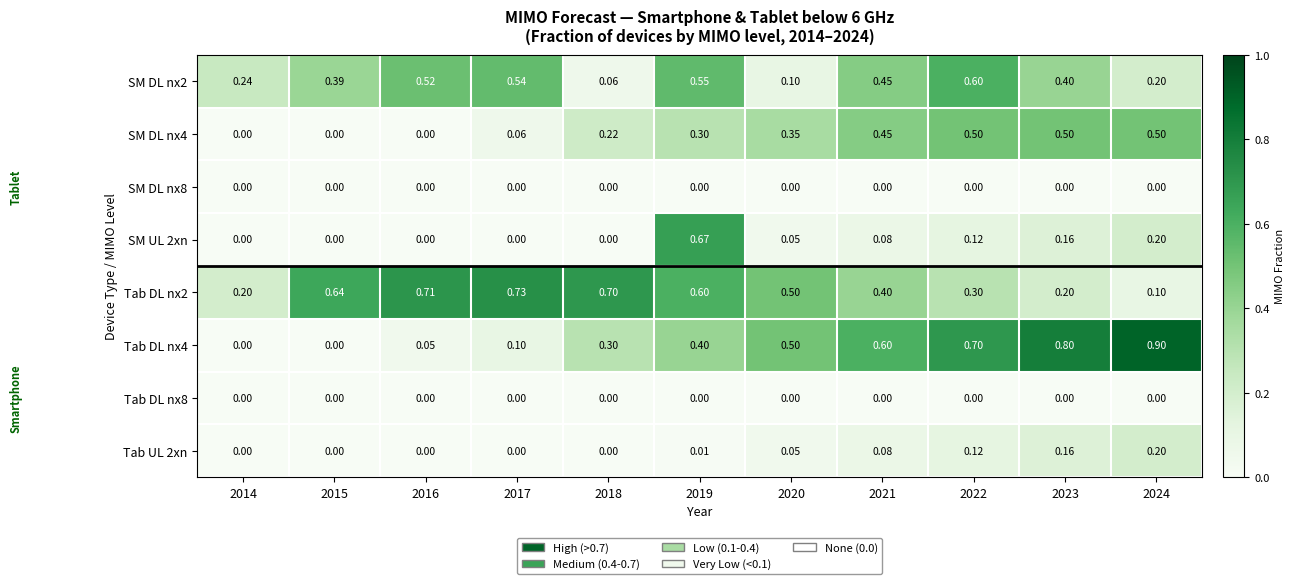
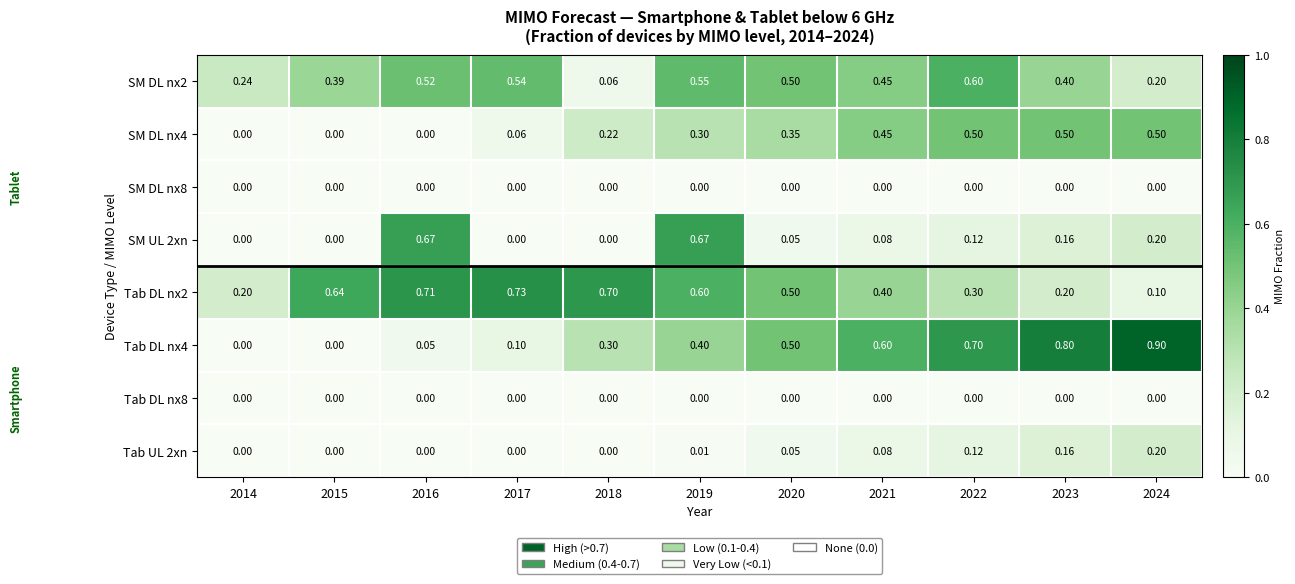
SM DL nx2, 2020: 0.10 -> 0.50
SM UL 2xn, 2016: 0.00 -> 0.67
